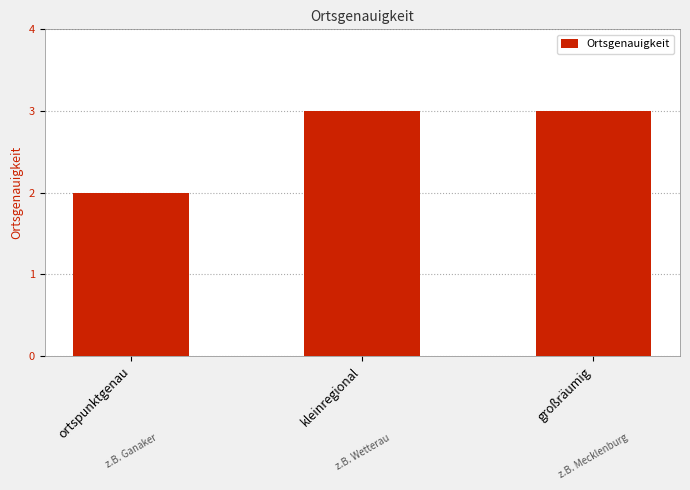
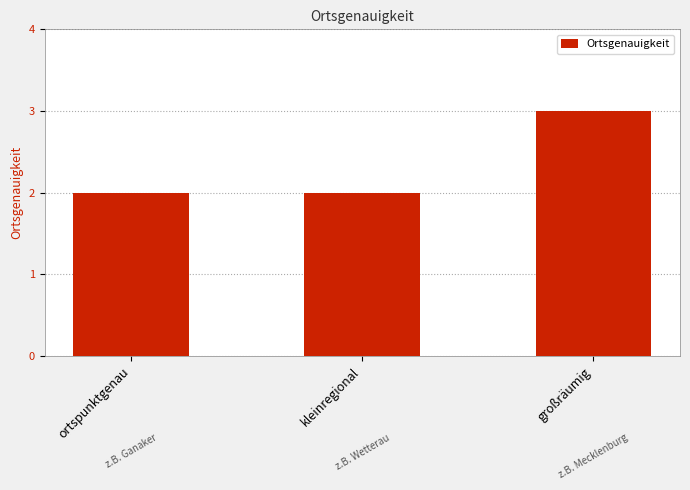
kleinregional: 3 -> 2
